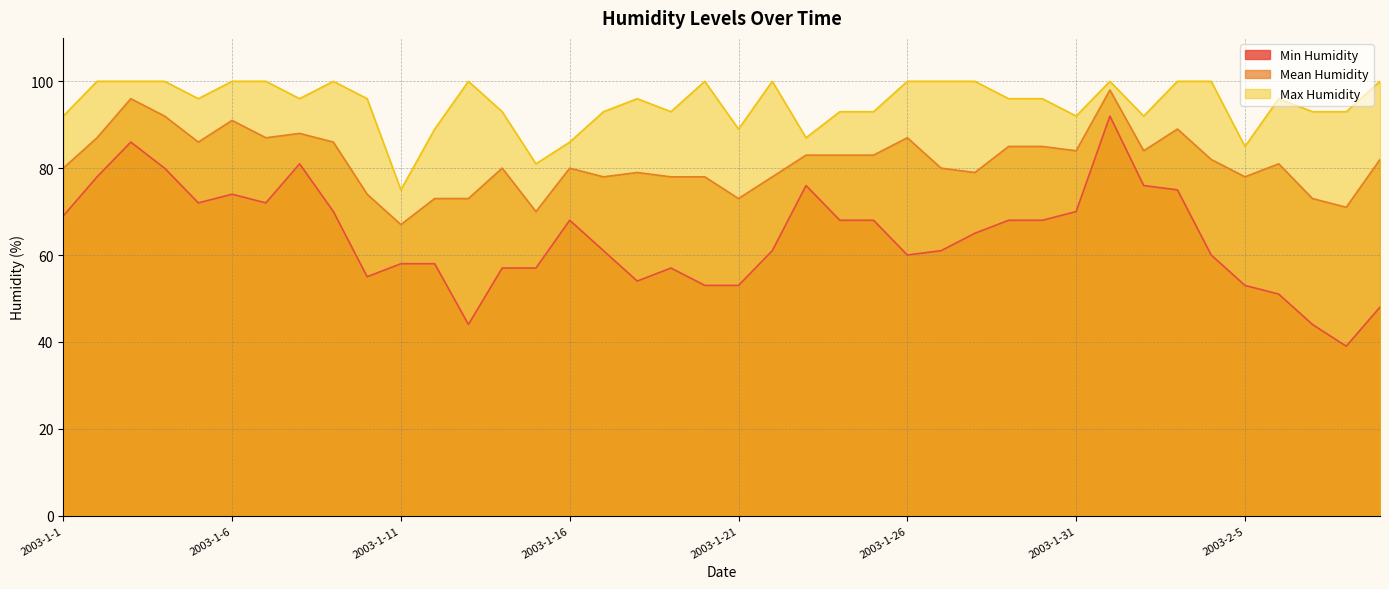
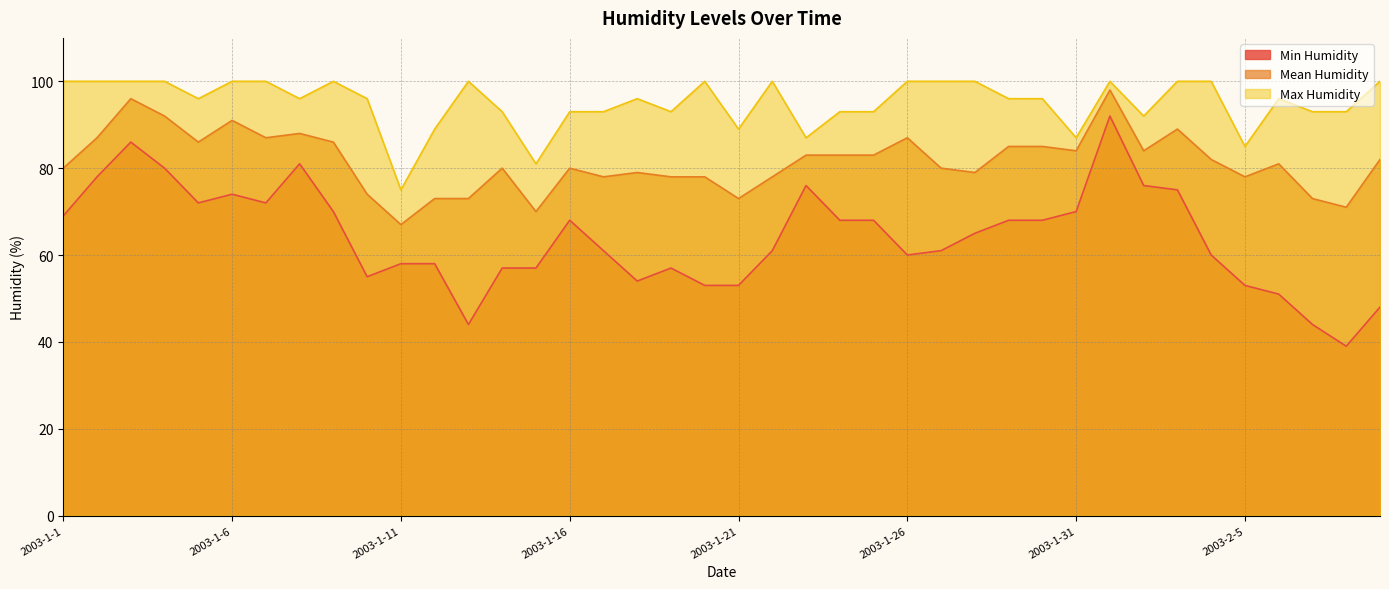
Max Humidity, 2003-1-1: 92 -> 100
Max Humidity, 2003-1-16: 86 -> 93
Max Humidity, 2003-1-31: 92 -> 87
